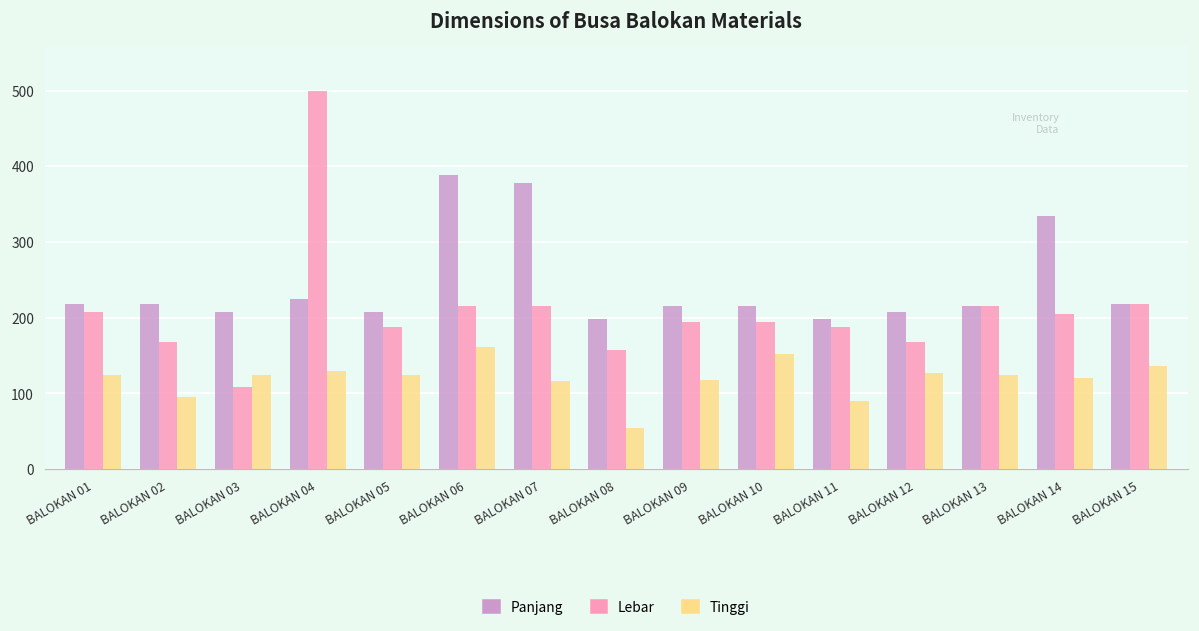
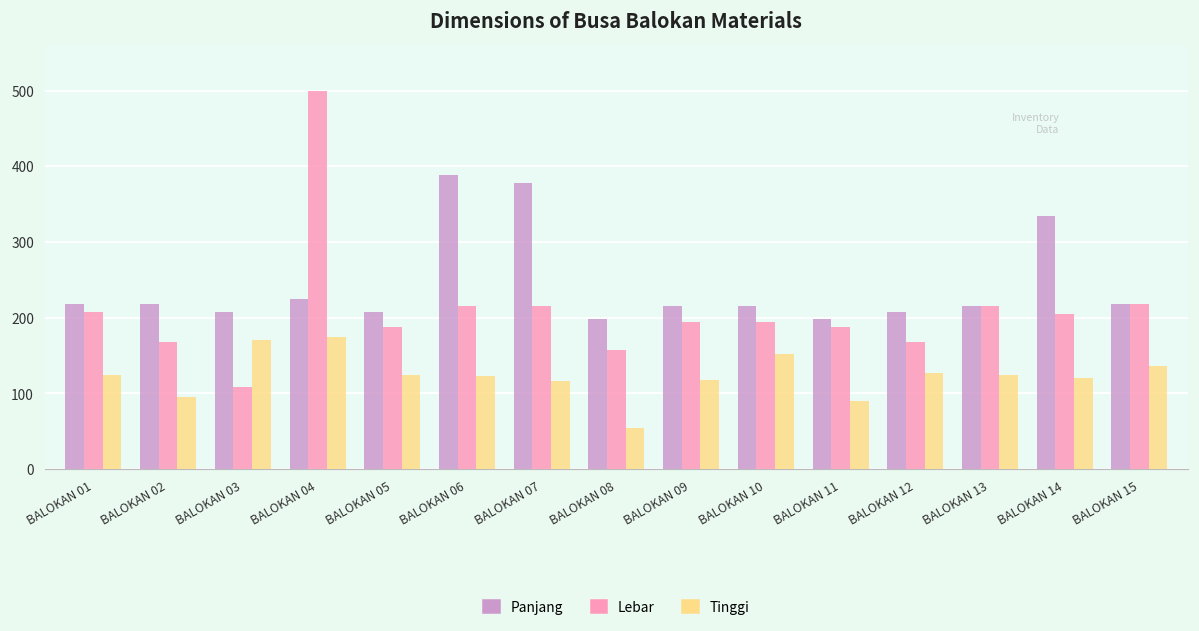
Tinggi, BALOKAN 03: 130 -> 170
Tinggi, BALOKAN 04: 130 -> 180
Tinggi, BALOKAN 06: 160 -> 120
